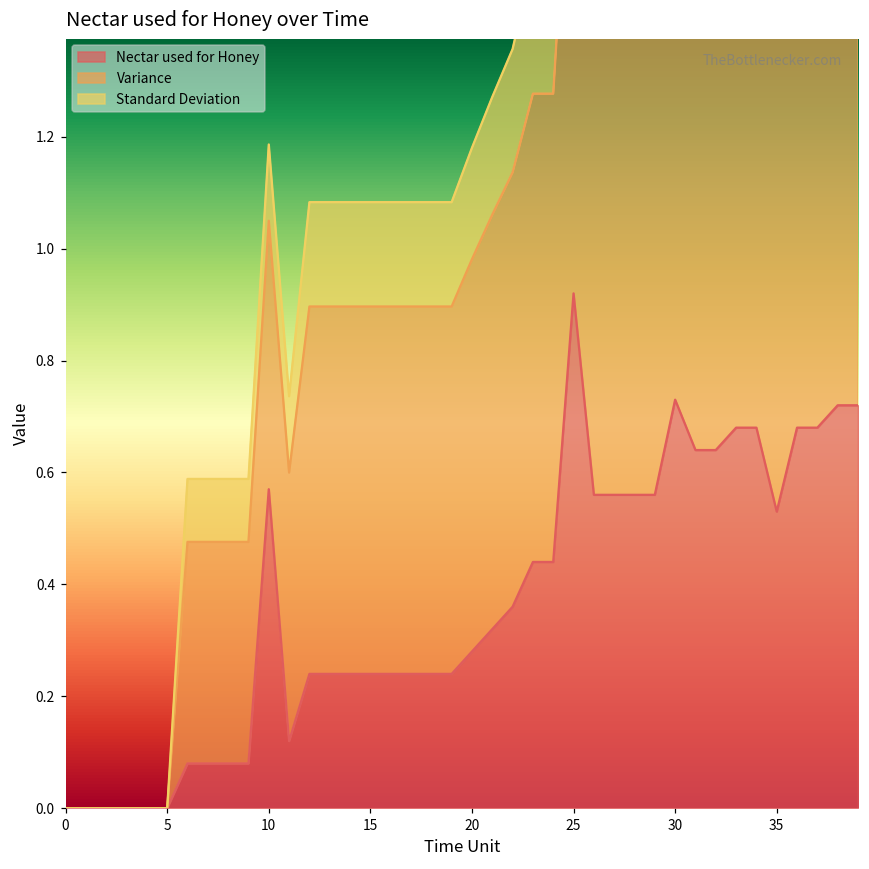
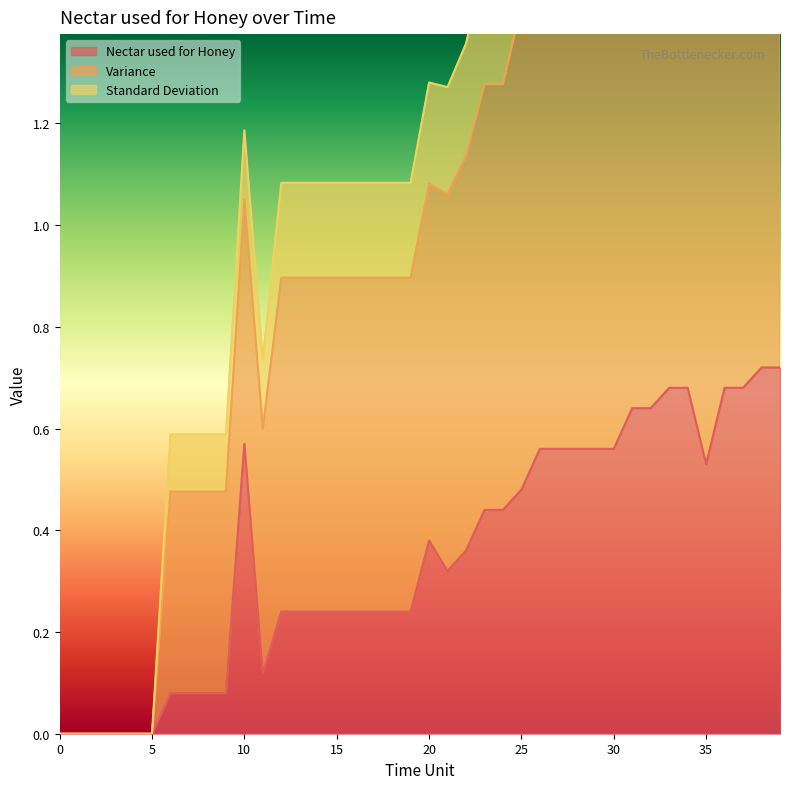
Nectar used for Honey, 20: 0.28 -> 0.38
Nectar used for Honey, 25: 0.92 -> 0.48
Nectar used for Honey, 30: 0.73 -> 0.56
